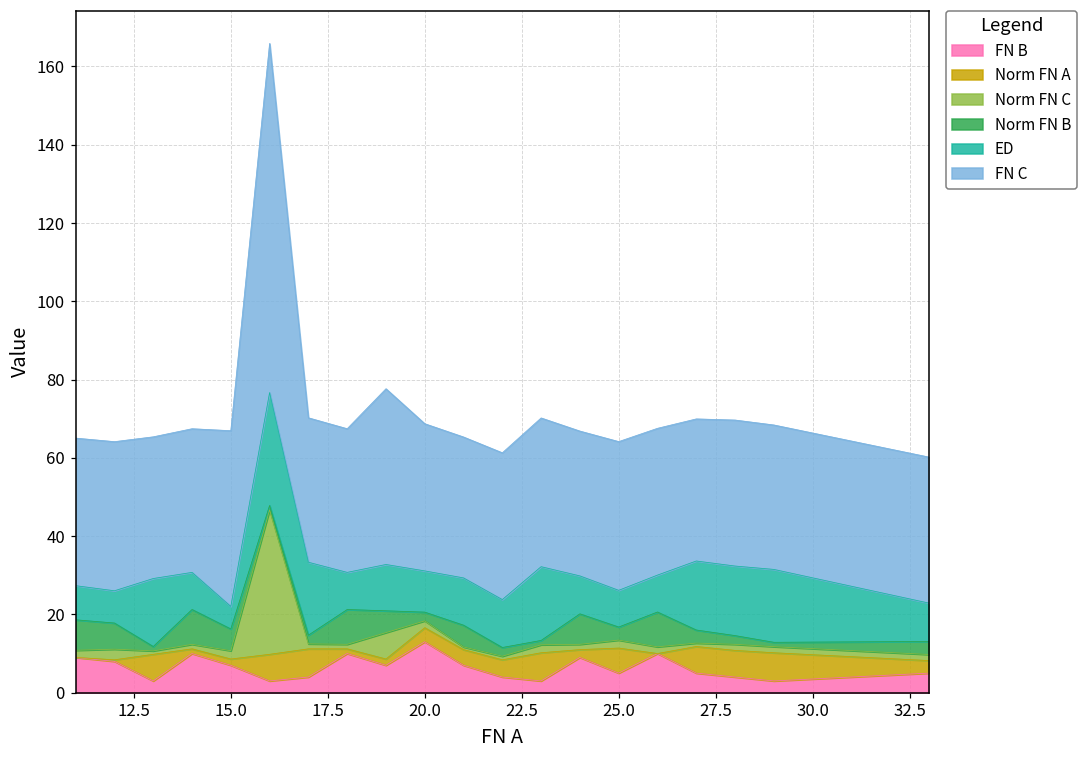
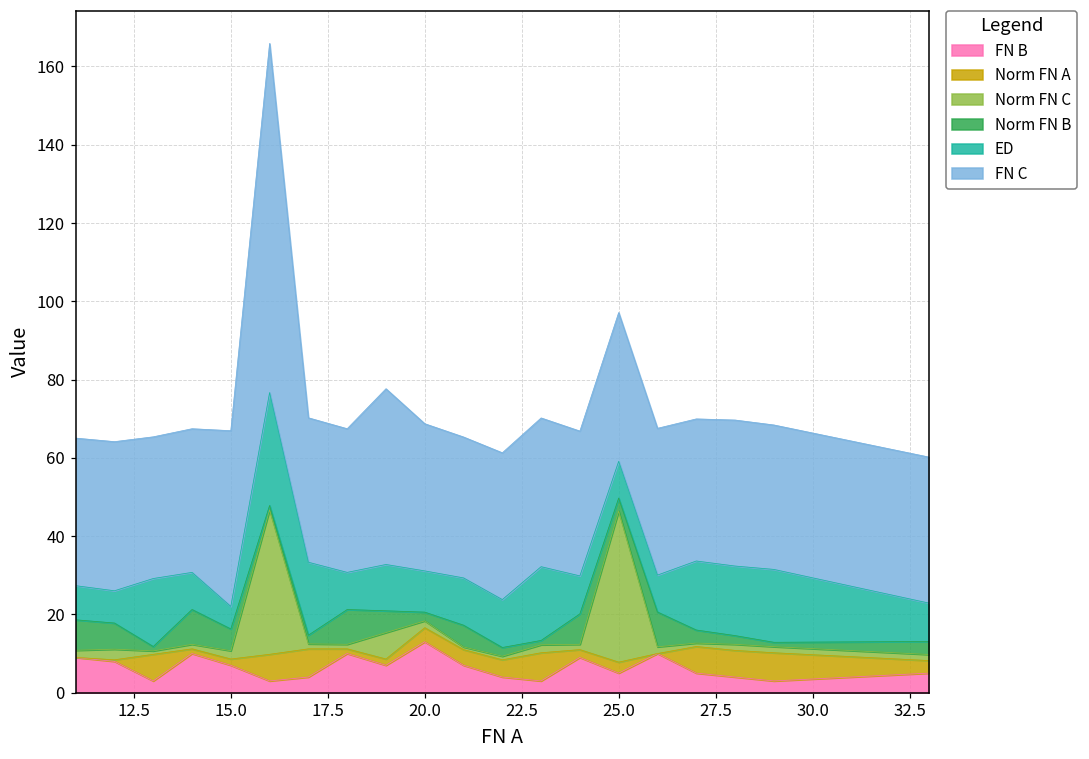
Norm FN A, 25.0: 6 -> 3
Norm FN C, 25.0: 2 -> 39
